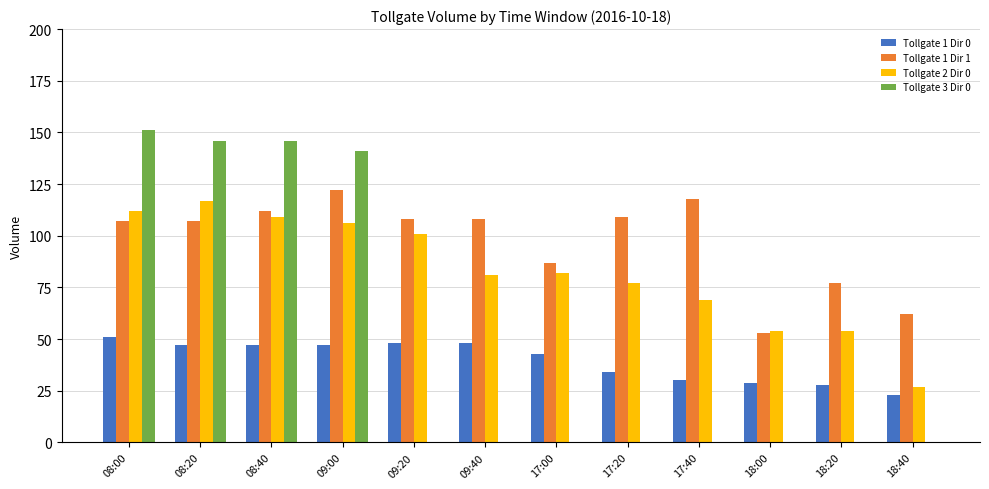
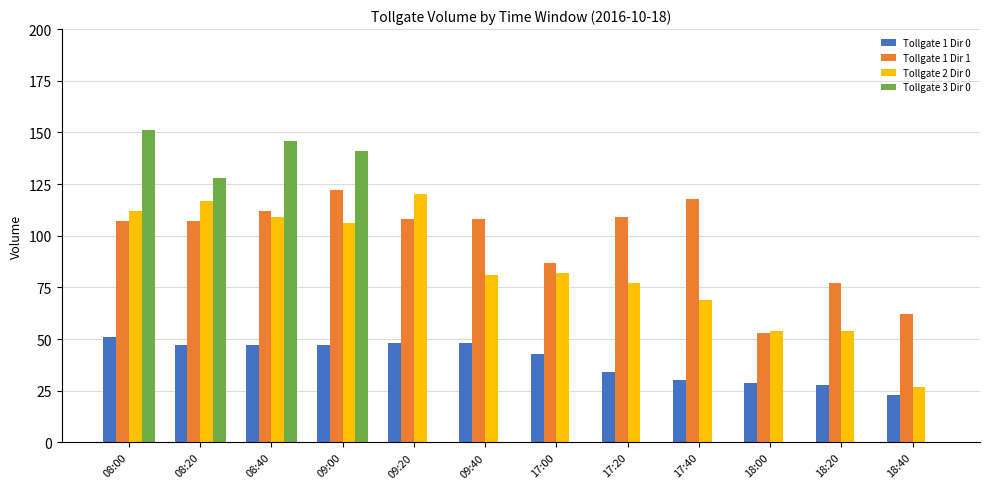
Tollgate 3 Dir 0, 08:20: 146 -> 128
Tollgate 2 Dir 0, 09:20: 101 -> 120
